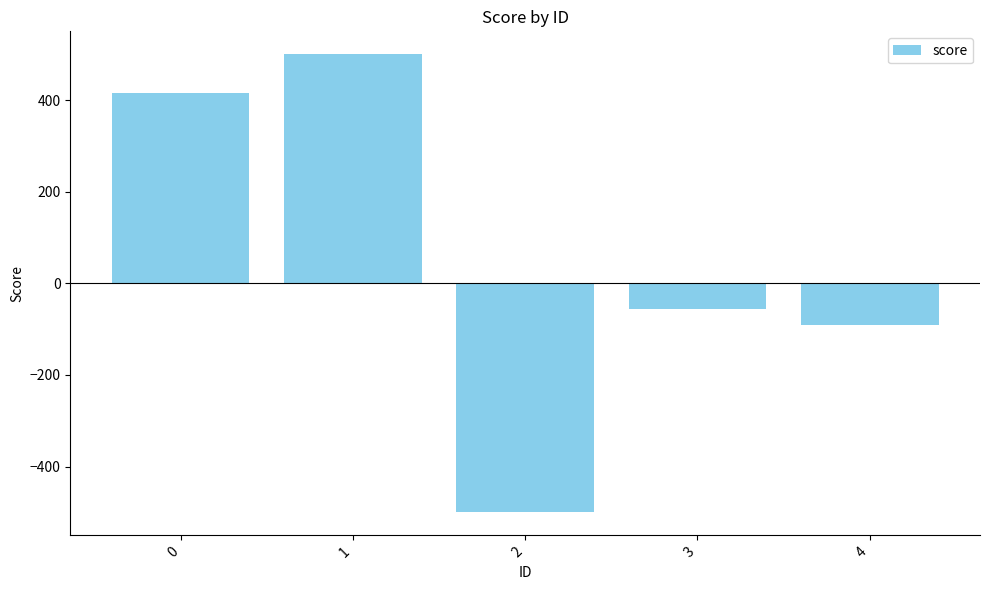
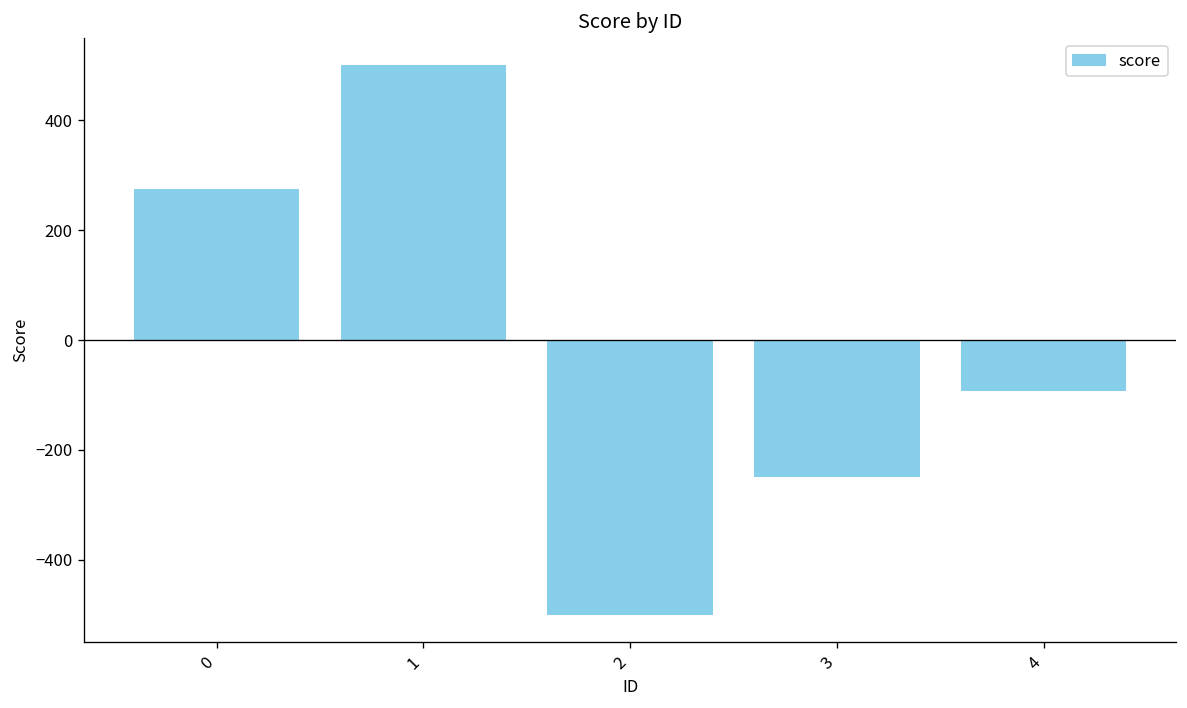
0: 420 -> 270
3: -60 -> -250
